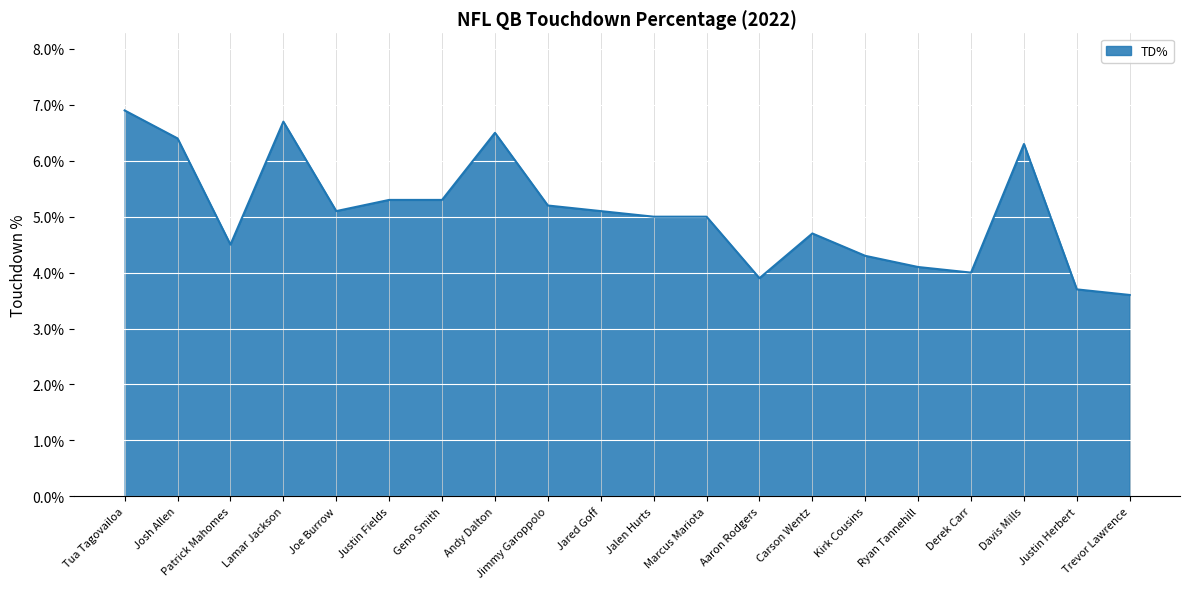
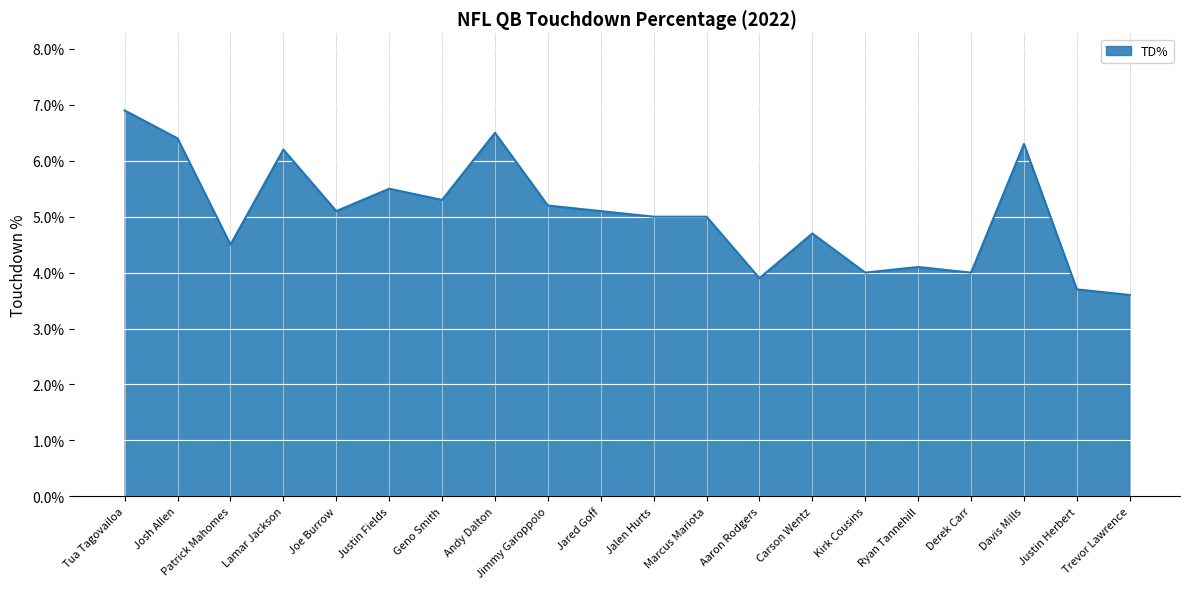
Lamar Jackson: 6.7% -> 6.2%
Justin Fields: 5.3% -> 5.5%
Kirk Cousins: 4.3% -> 4.0%
